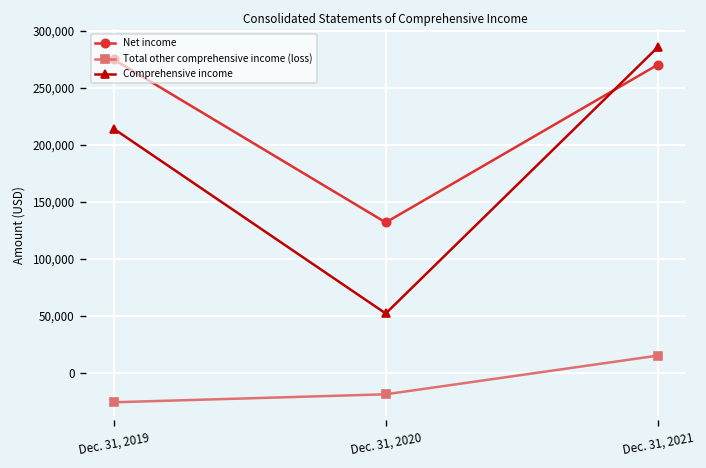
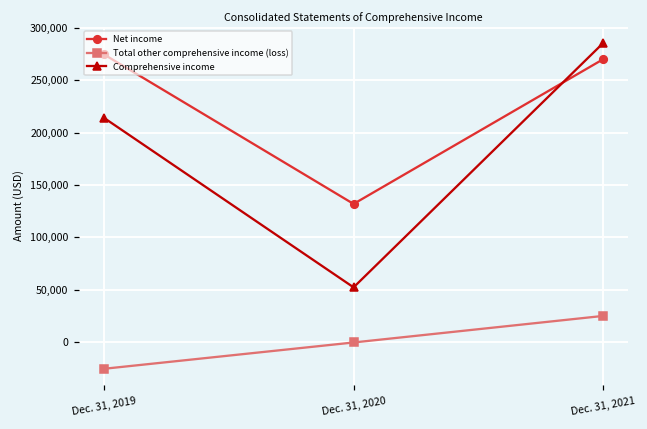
Total other comprehensive income (loss), Dec. 31, 2020: -20,000 -> 0
Total other comprehensive income (loss), Dec. 31, 2021: 15,000 -> 25,000
